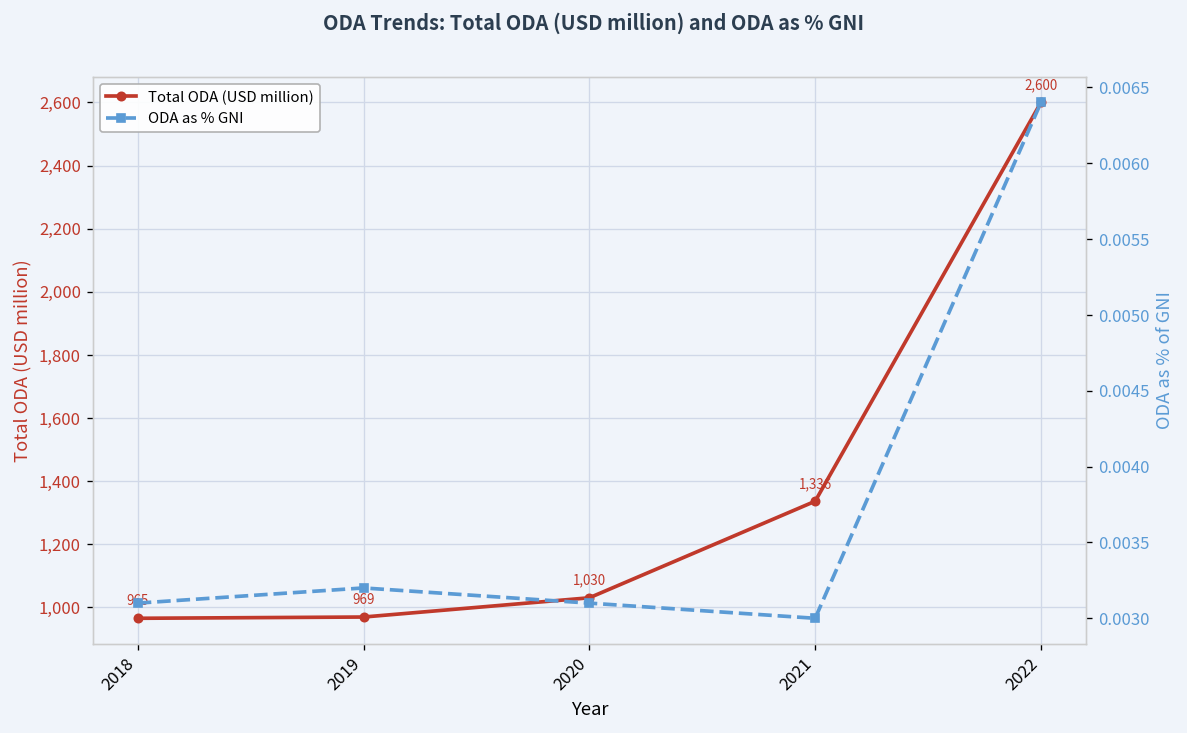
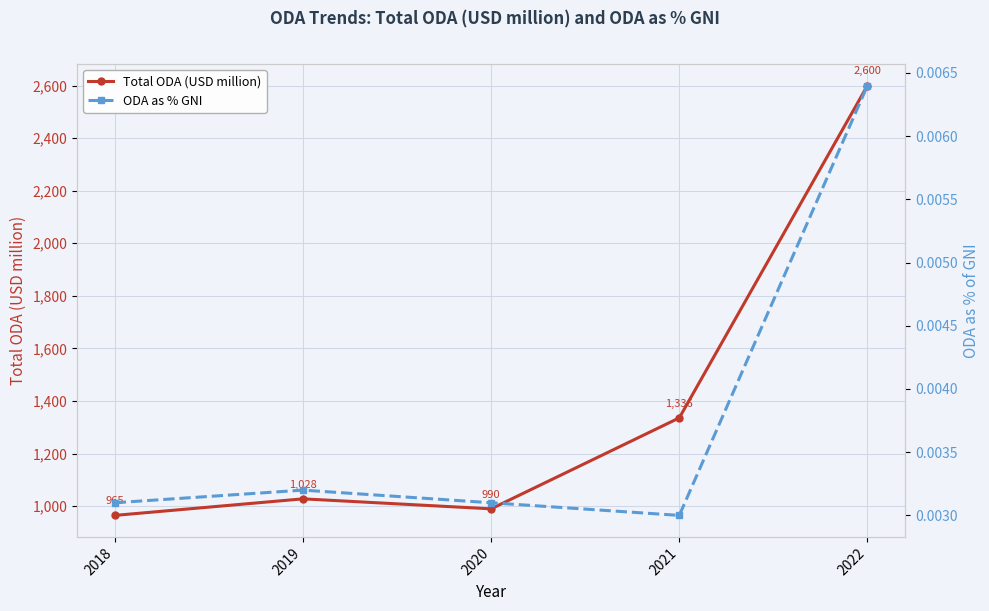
Total ODA (USD million), 2019: 969 -> 1,028
Total ODA (USD million), 2020: 1,030 -> 990
